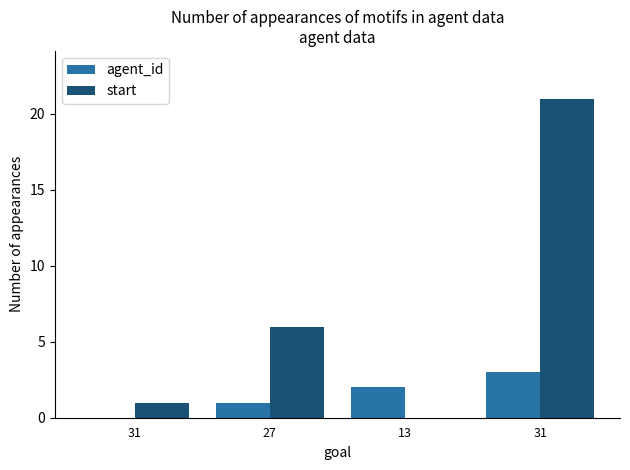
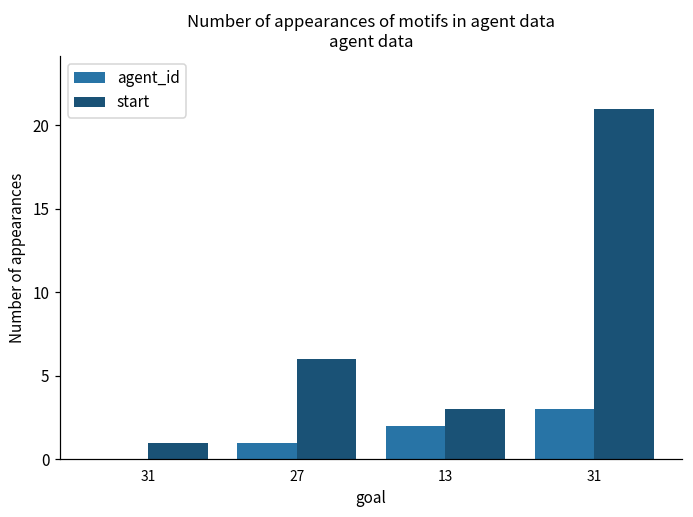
start, 13: 0 -> 3
